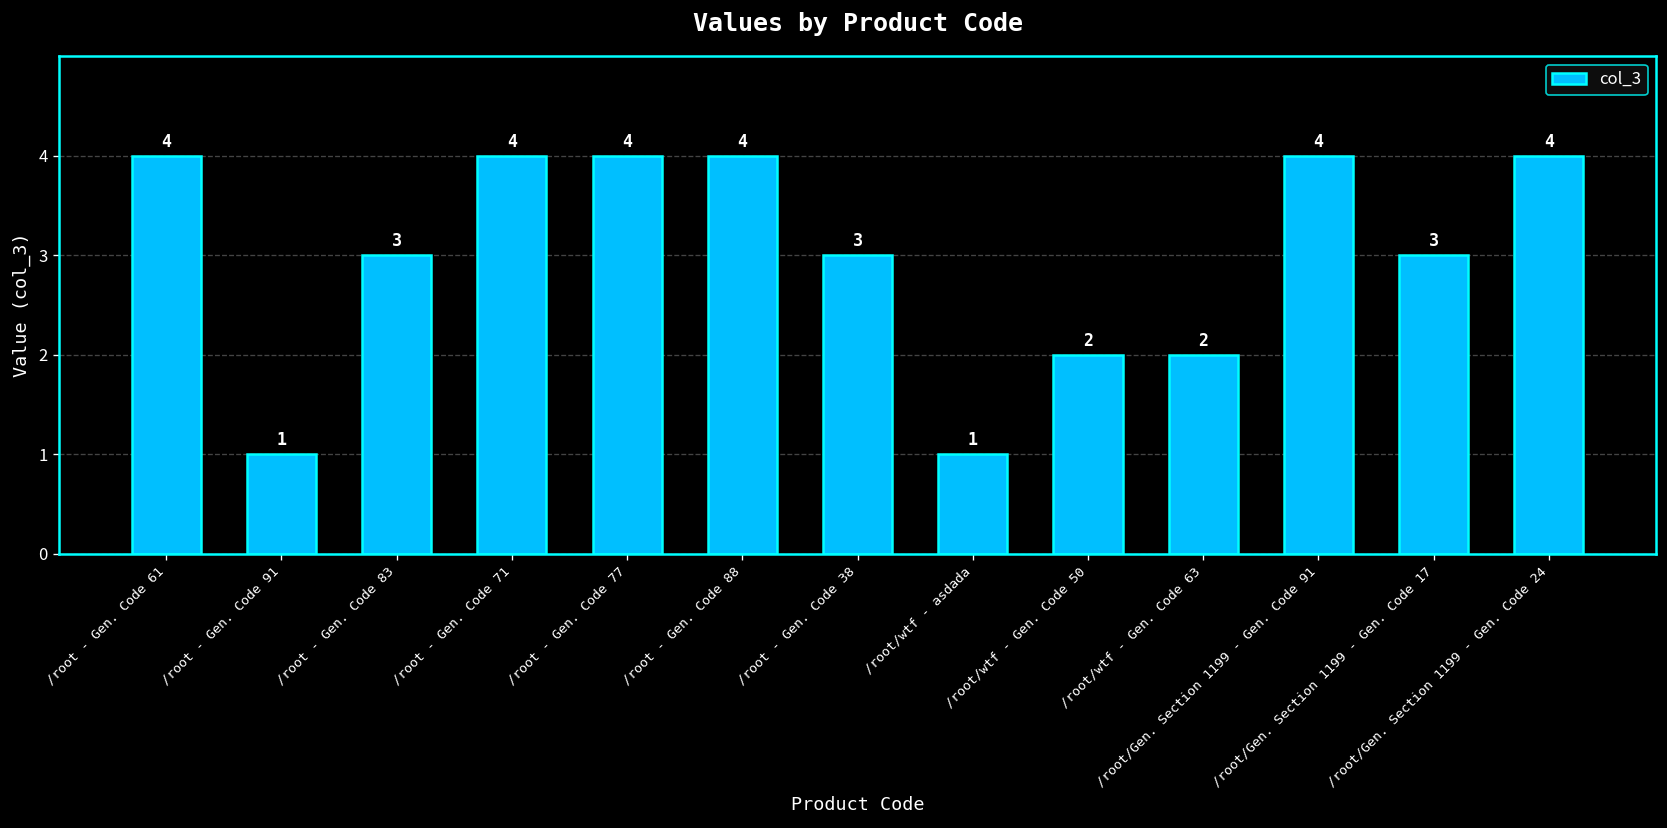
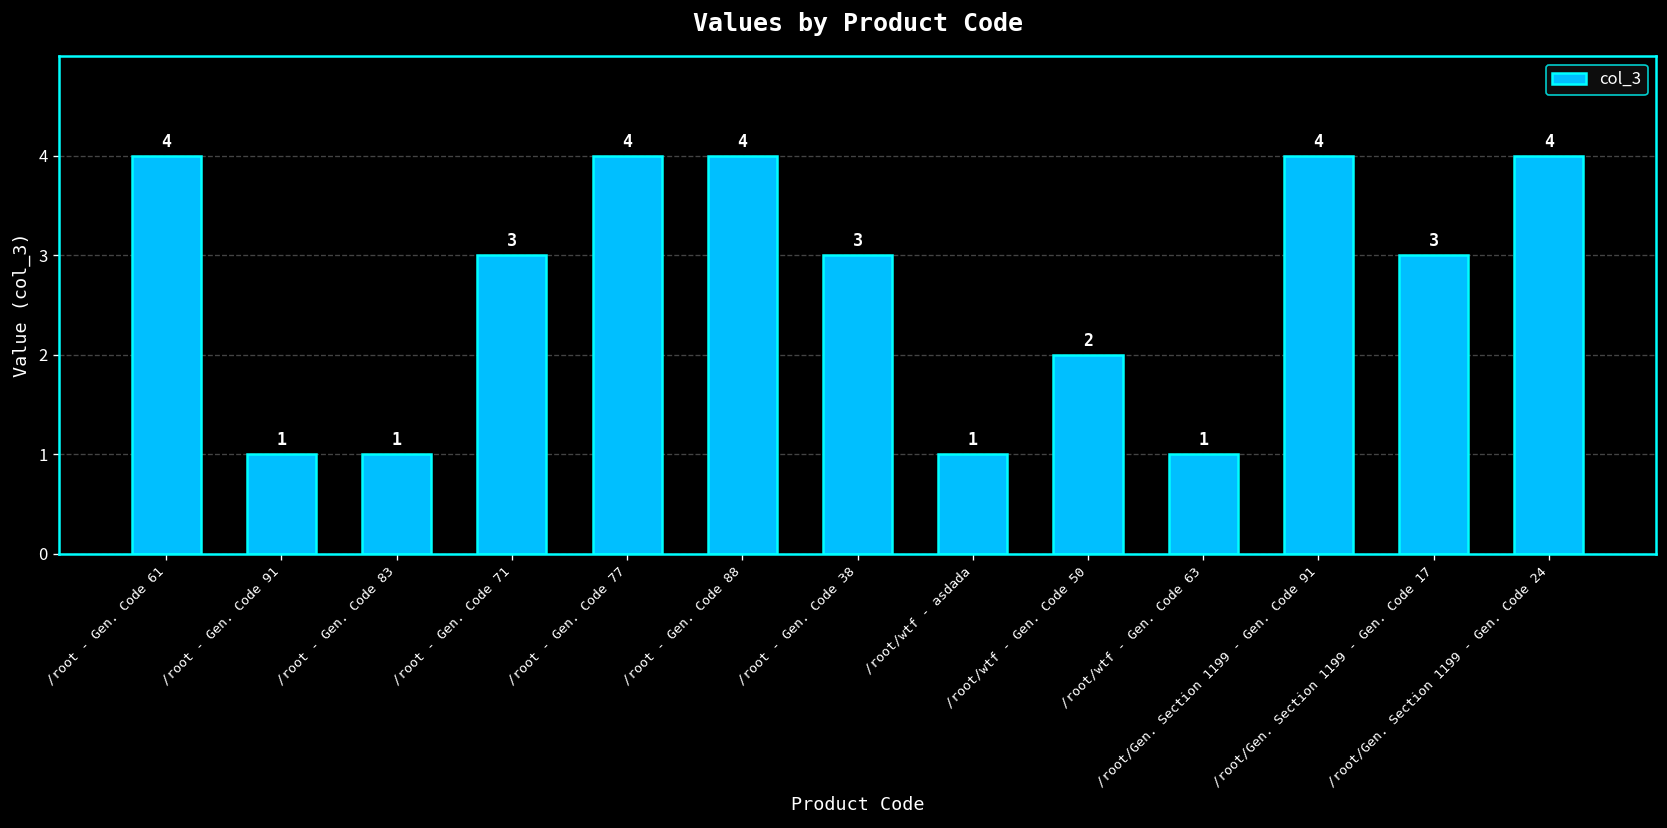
/root - Gen. Code 83: 3 -> 1
/root - Gen. Code 71: 4 -> 3
/root/wtf - Gen. Code 63: 2 -> 1
